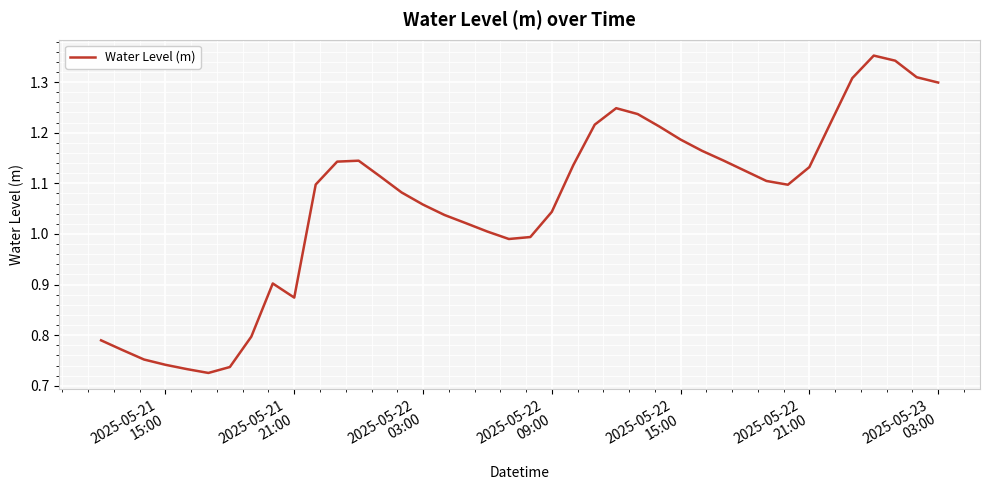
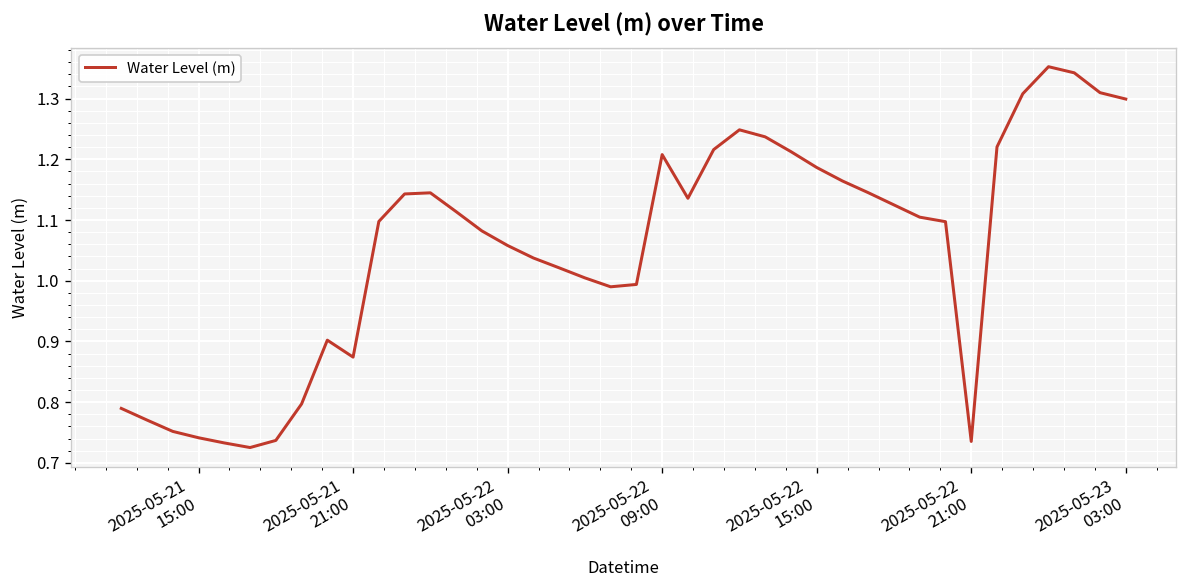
2025-05-22 09:00: 1.04 -> 1.21
2025-05-22 21:00: 1.13 -> 0.74
